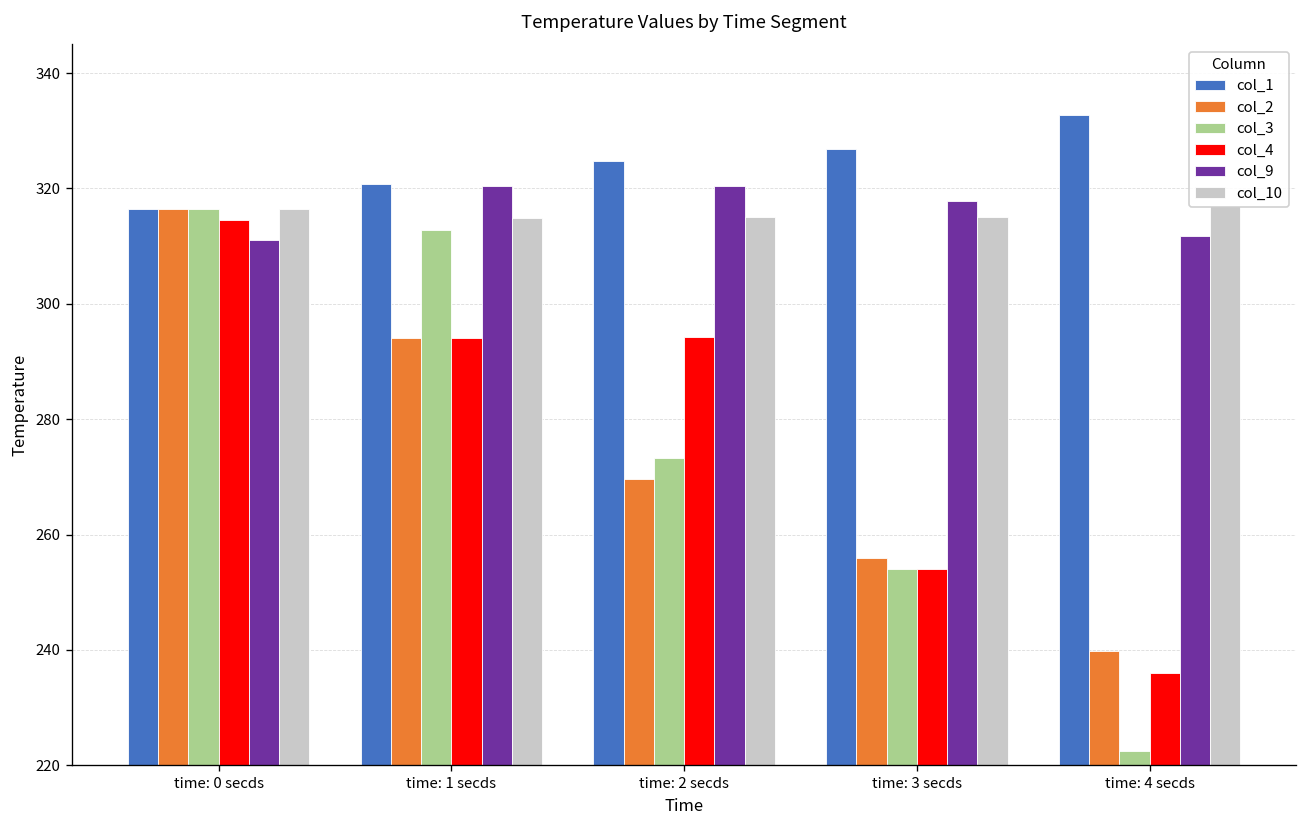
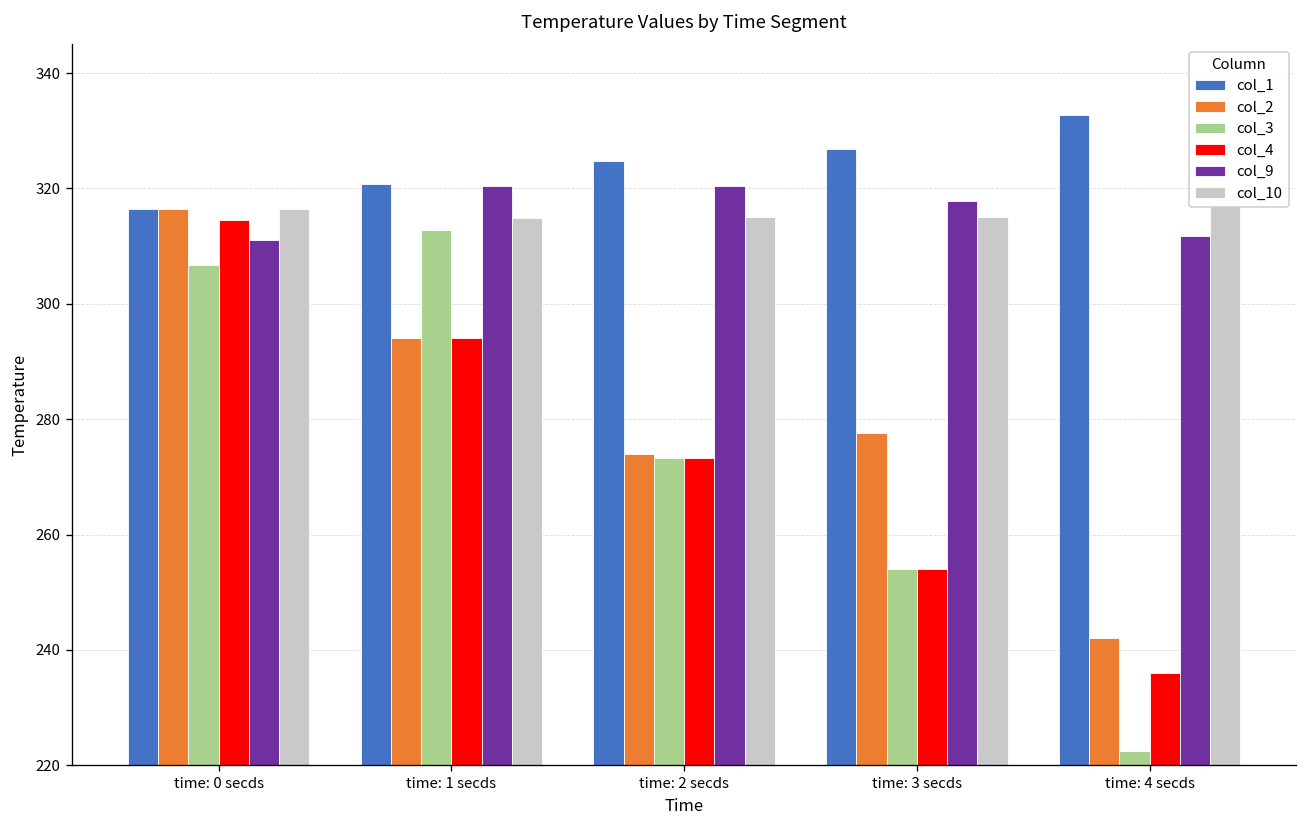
col_3, time: 0 secds: 317 -> 307
col_2, time: 2 secds: 270 -> 274
col_4, time: 2 secds: 294 -> 273
col_2, time: 3 secds: 256 -> 278
col_2, time: 4 secds: 240 -> 242
